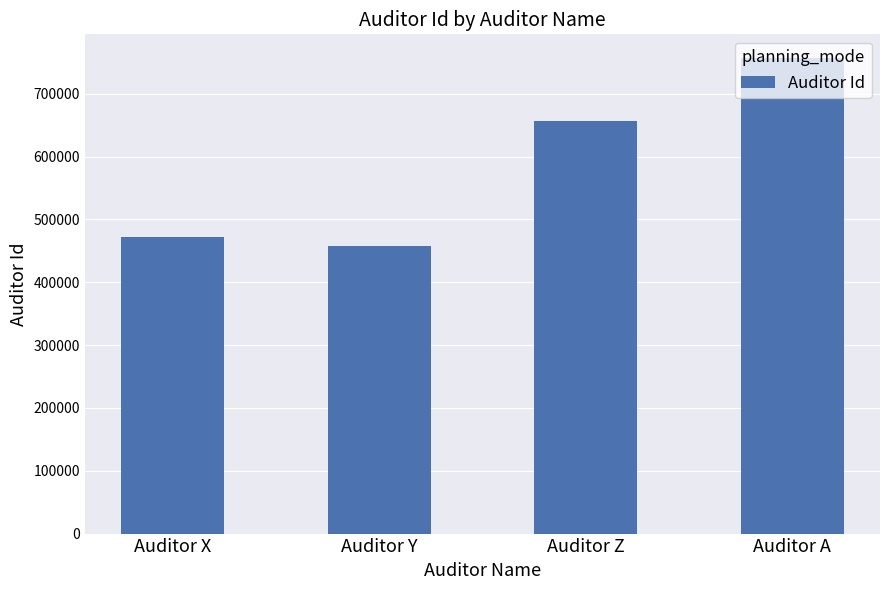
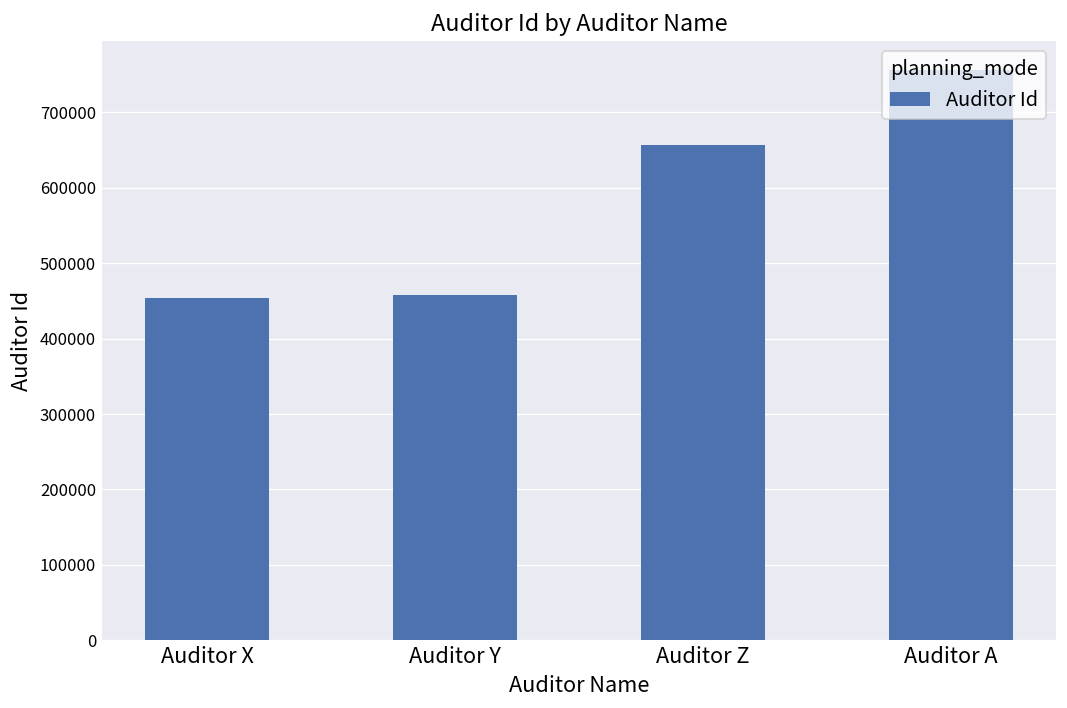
Auditor X: 470000 -> 450000
